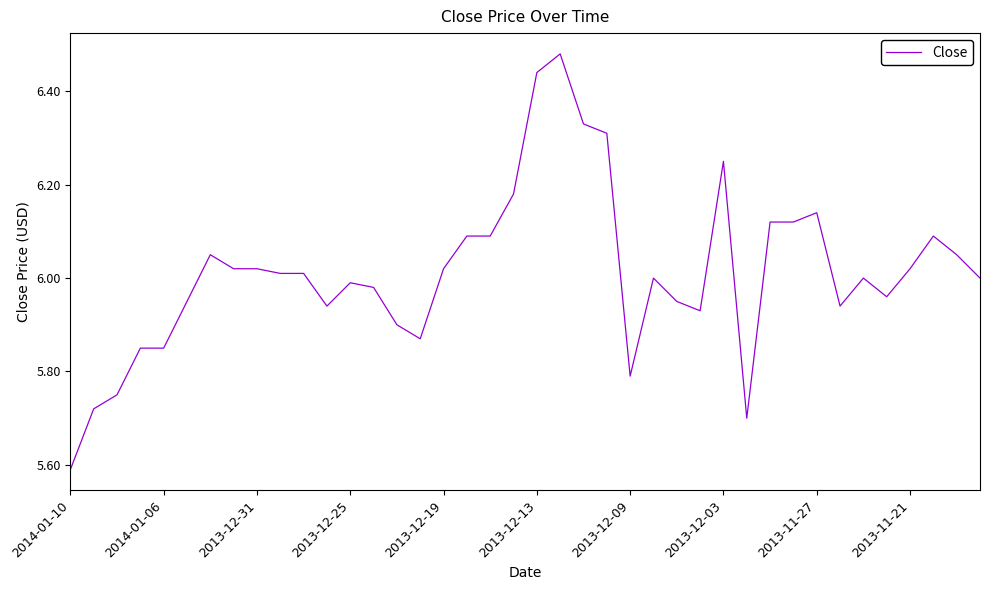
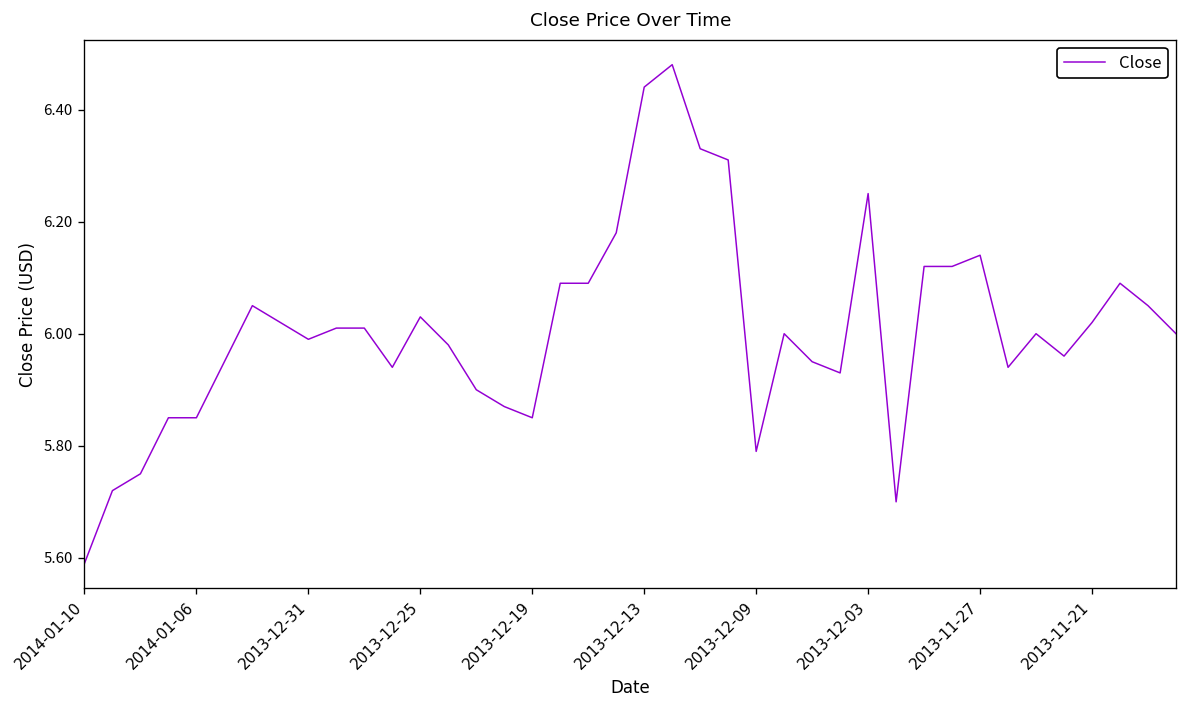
2013-12-31: 6.02 -> 5.99
2013-12-25: 5.99 -> 6.03
2013-12-19: 6.02 -> 5.85
